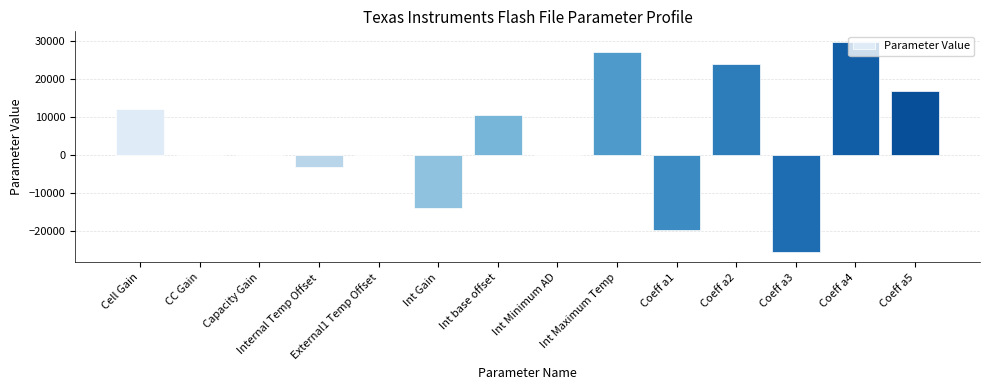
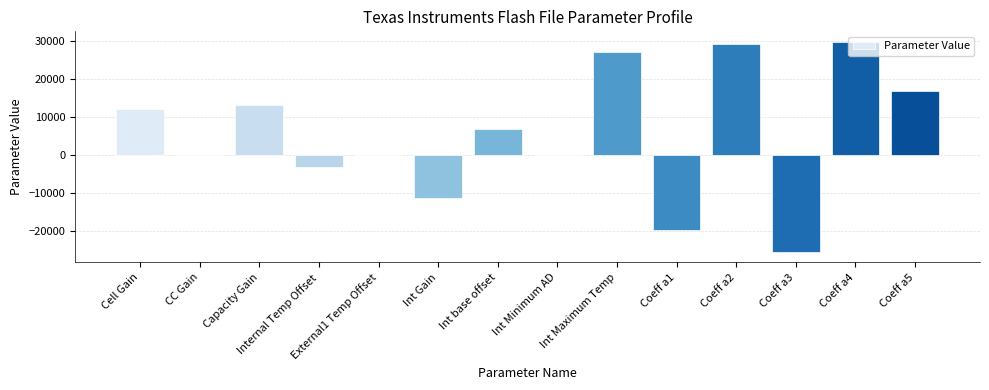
Capacity Gain: 0 -> 13000
Int Gain: -14000 -> -11000
Int base offset: 11000 -> 7000
Coeff a2: 24000 -> 29000
